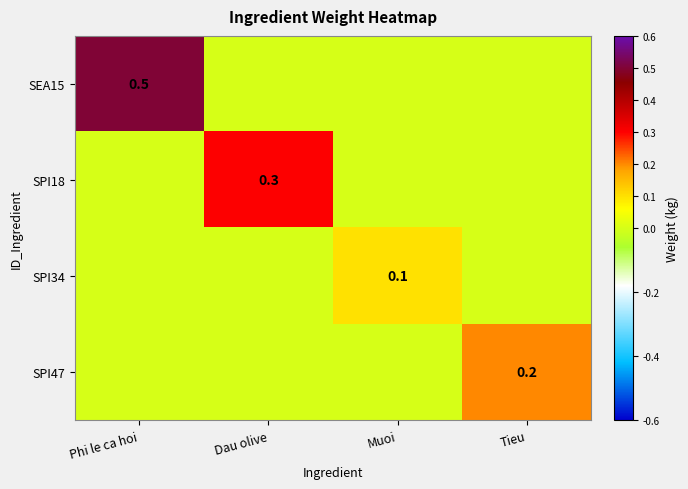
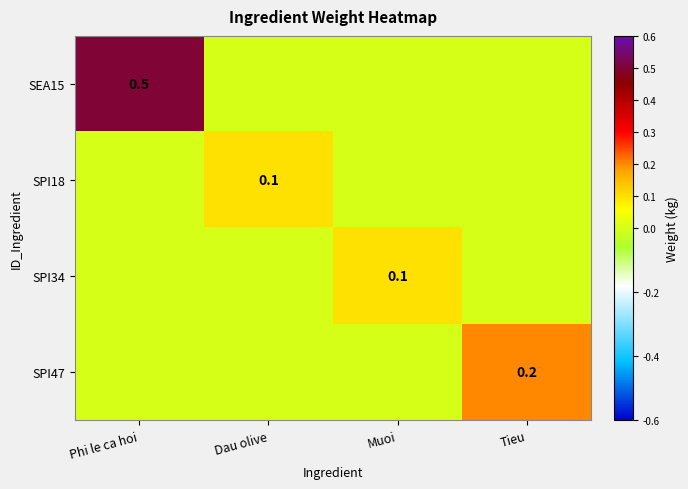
SPI18, Dau olive: 0.3 -> 0.1
